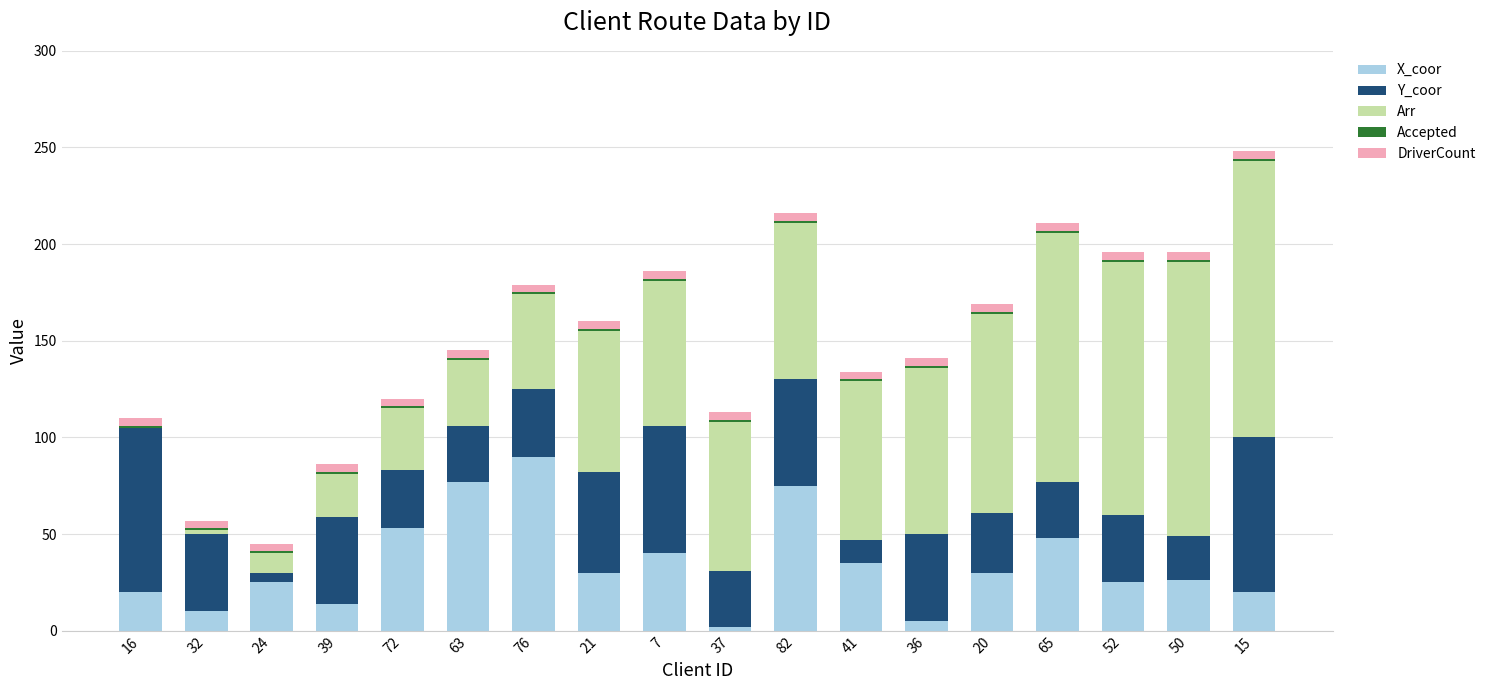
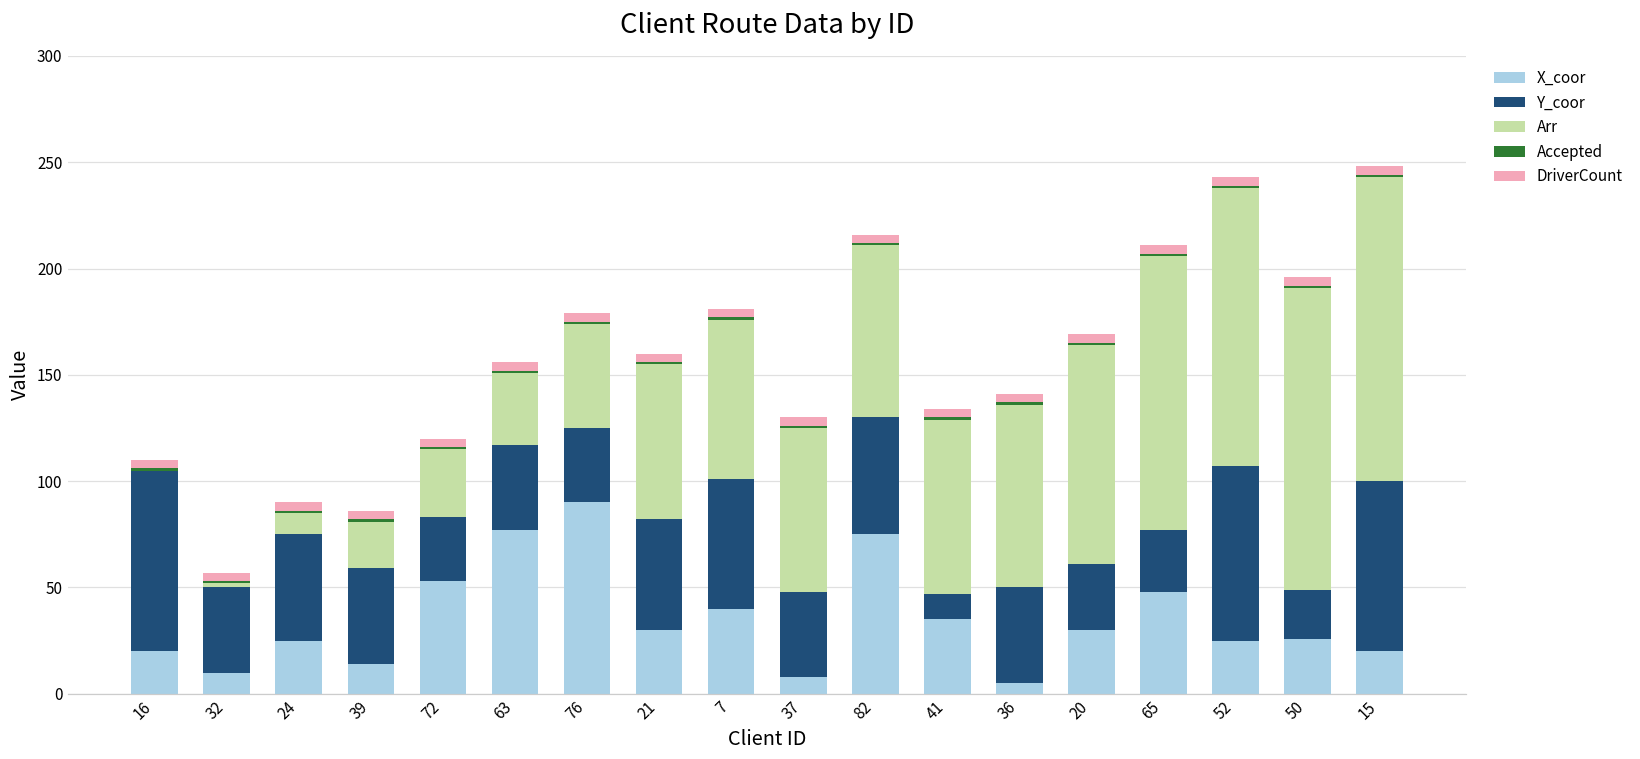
Y_coor, 24: 5 -> 50
Y_coor, 63: 29 -> 40
Y_coor, 7: 66 -> 61
X_coor, 37: 2 -> 8
Y_coor, 37: 29 -> 40
Y_coor, 52: 35 -> 82
